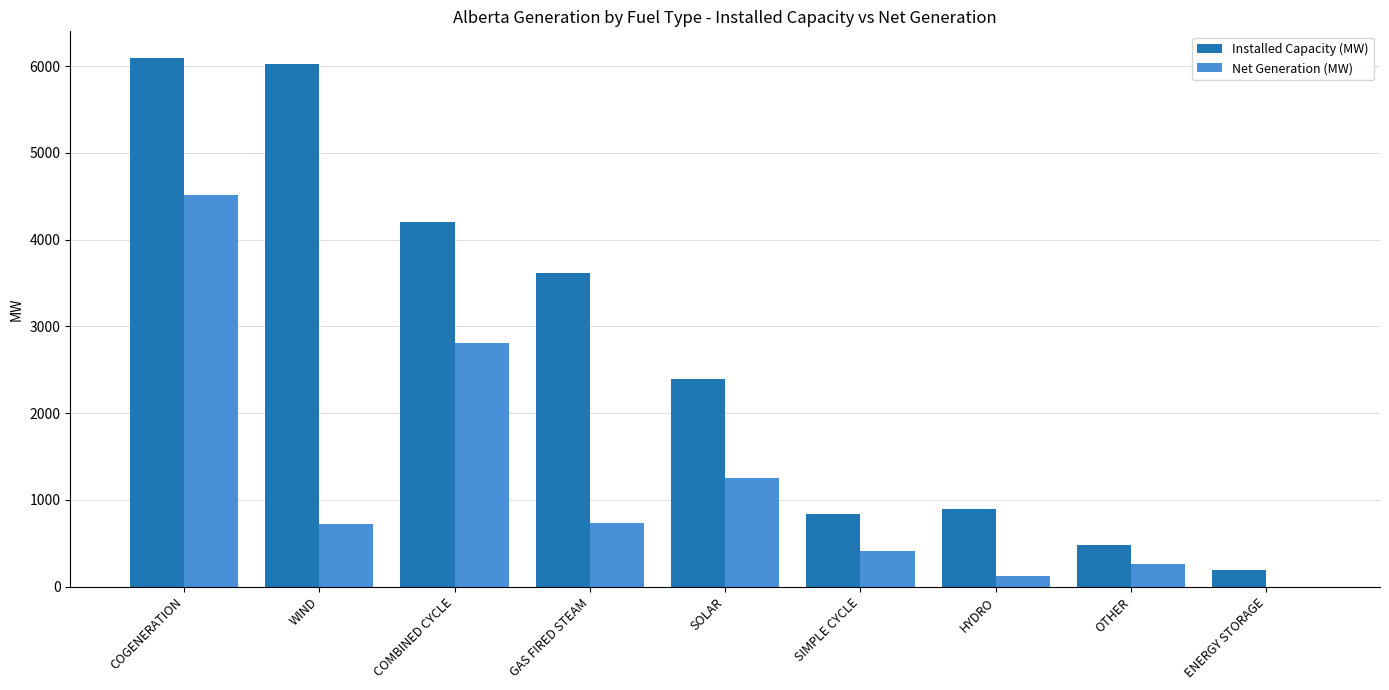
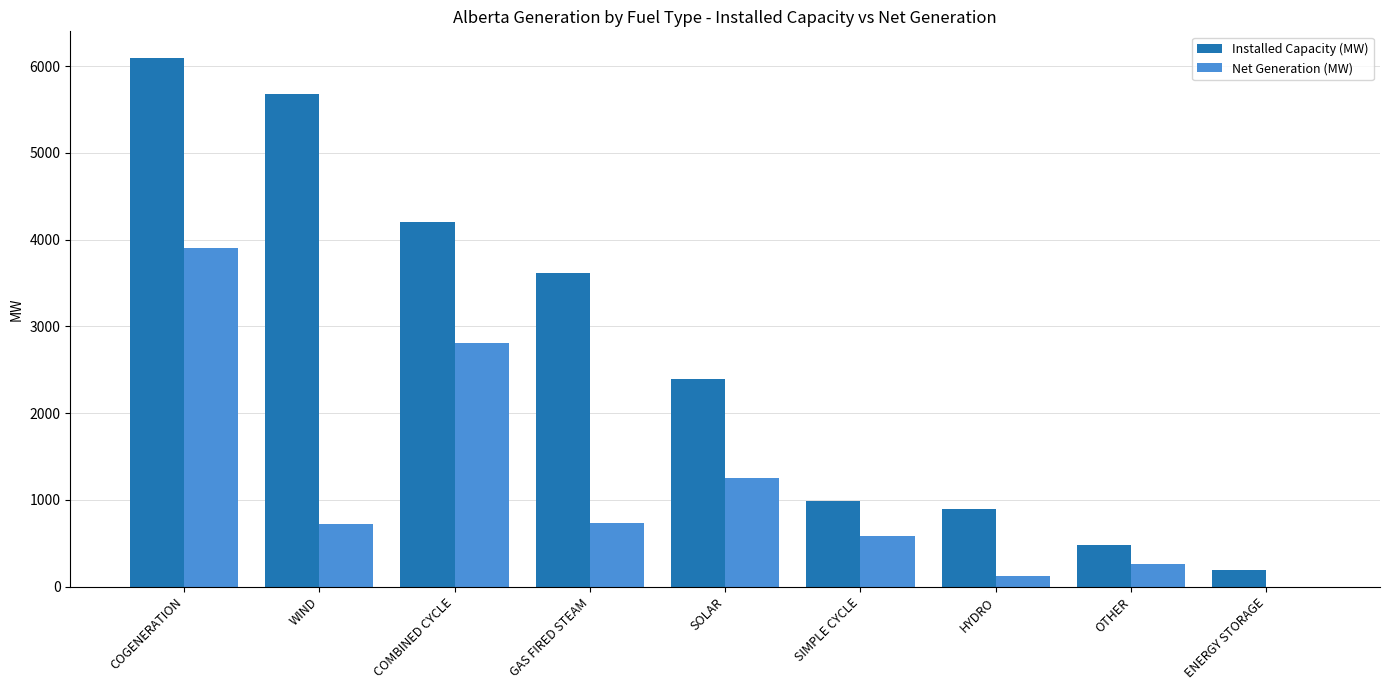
Net Generation (MW), COGENERATION: 4500 -> 3900
Installed Capacity (MW), WIND: 6000 -> 5700
Installed Capacity (MW), SIMPLE CYCLE: 800 -> 1000
Net Generation (MW), SIMPLE CYCLE: 400 -> 600
